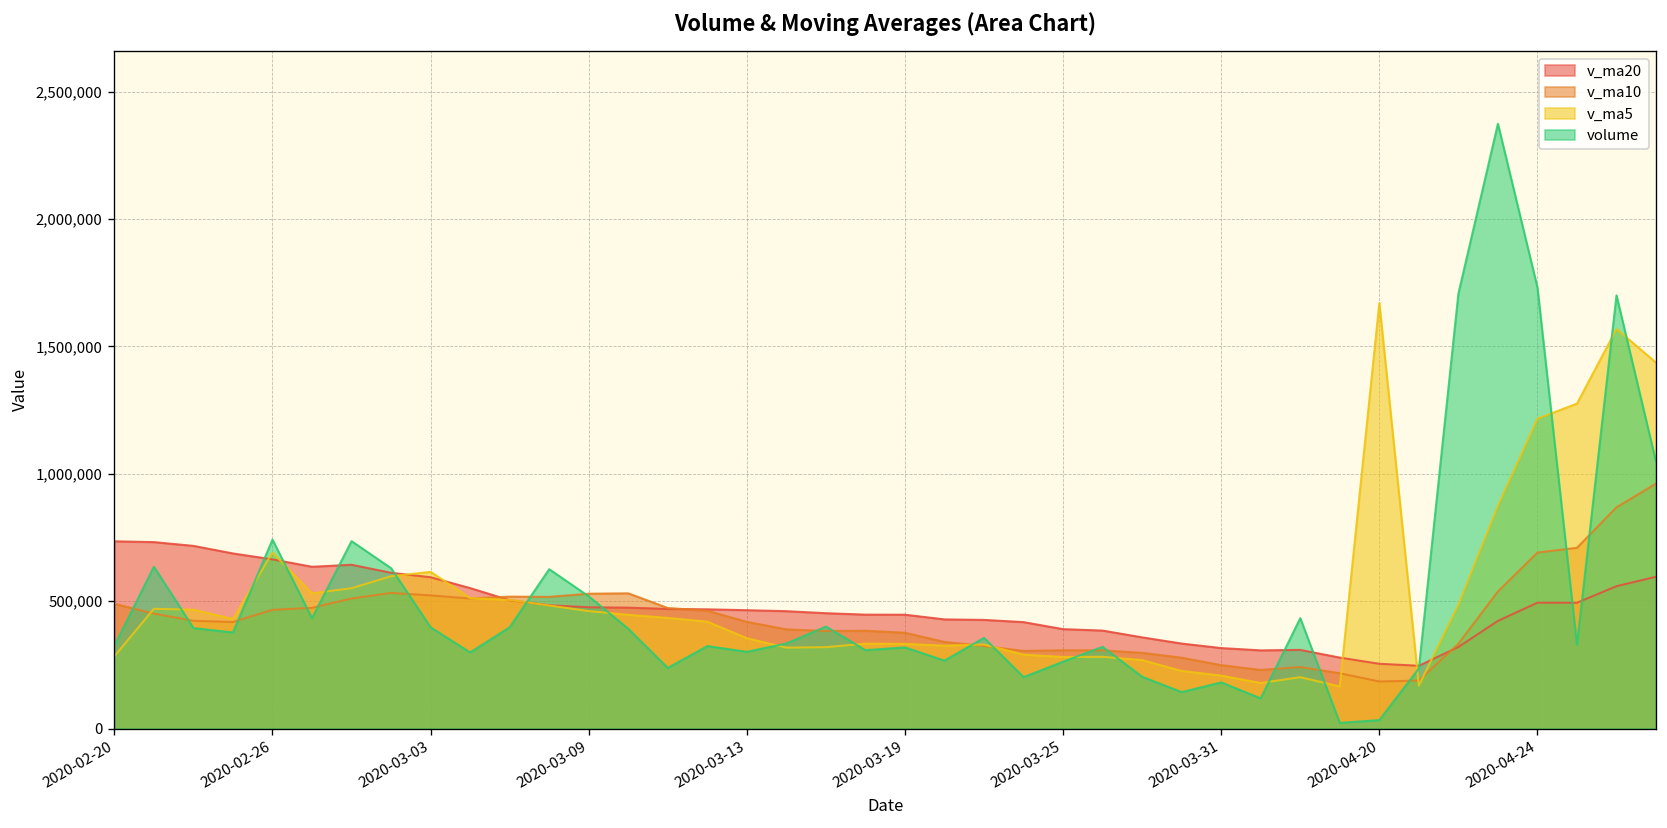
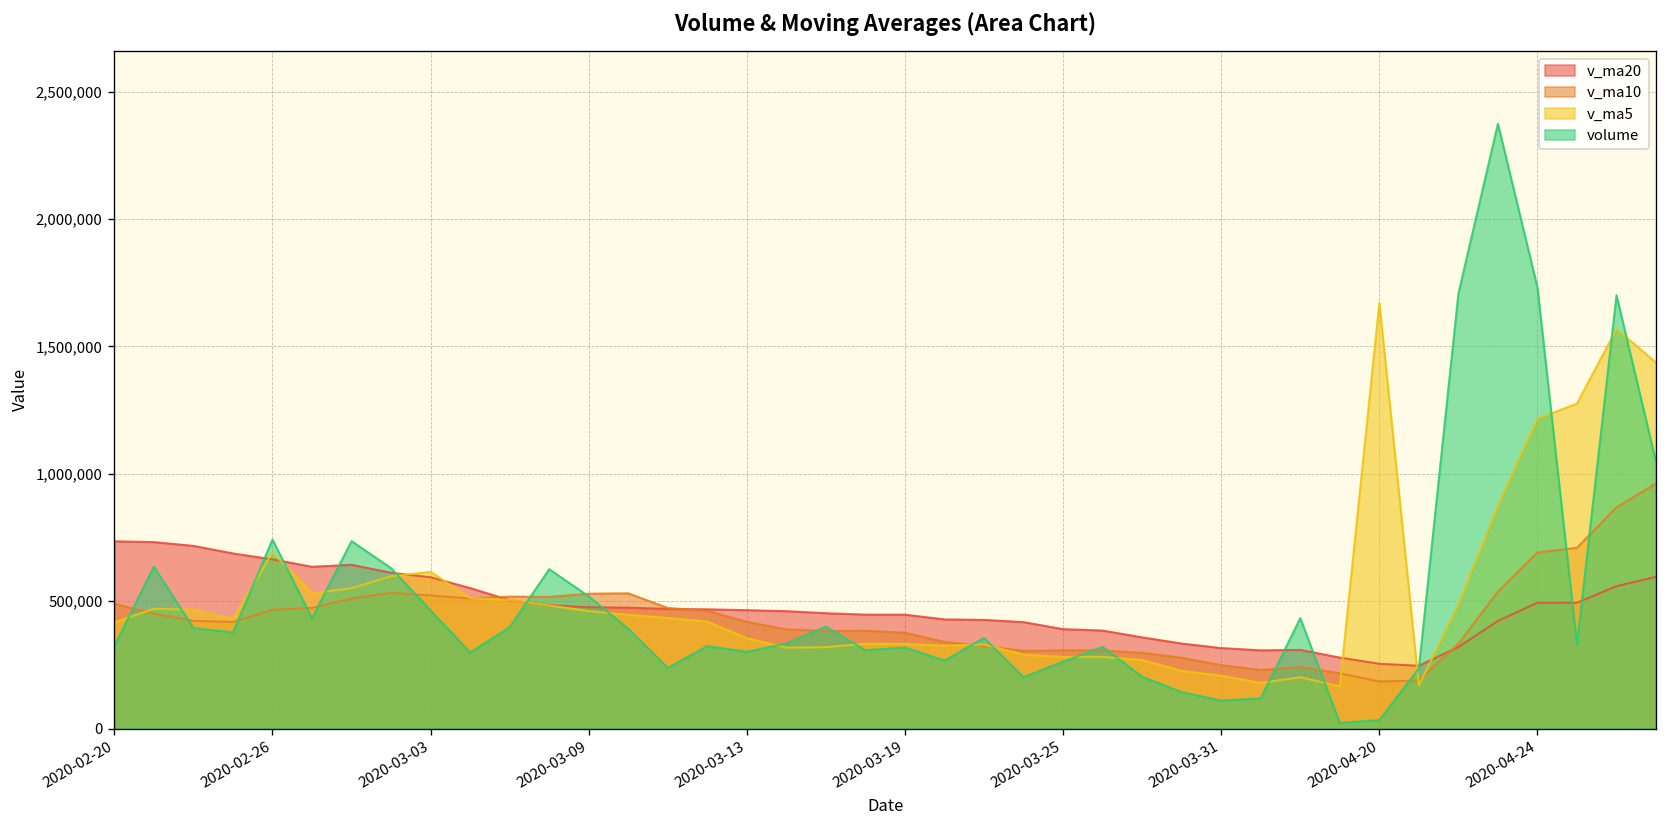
v_ma5, 2020-02-20: 280,000 -> 420,000
volume, 2020-03-03: 400,000 -> 460,000
volume, 2020-03-31: 180,000 -> 110,000
